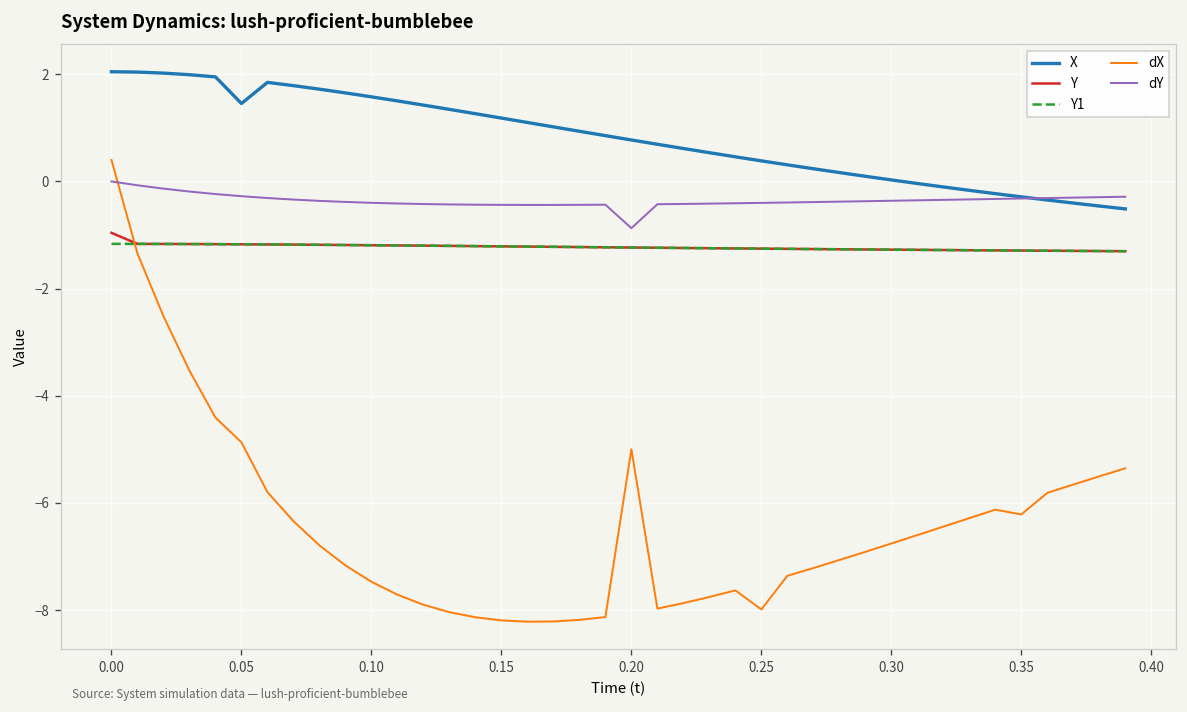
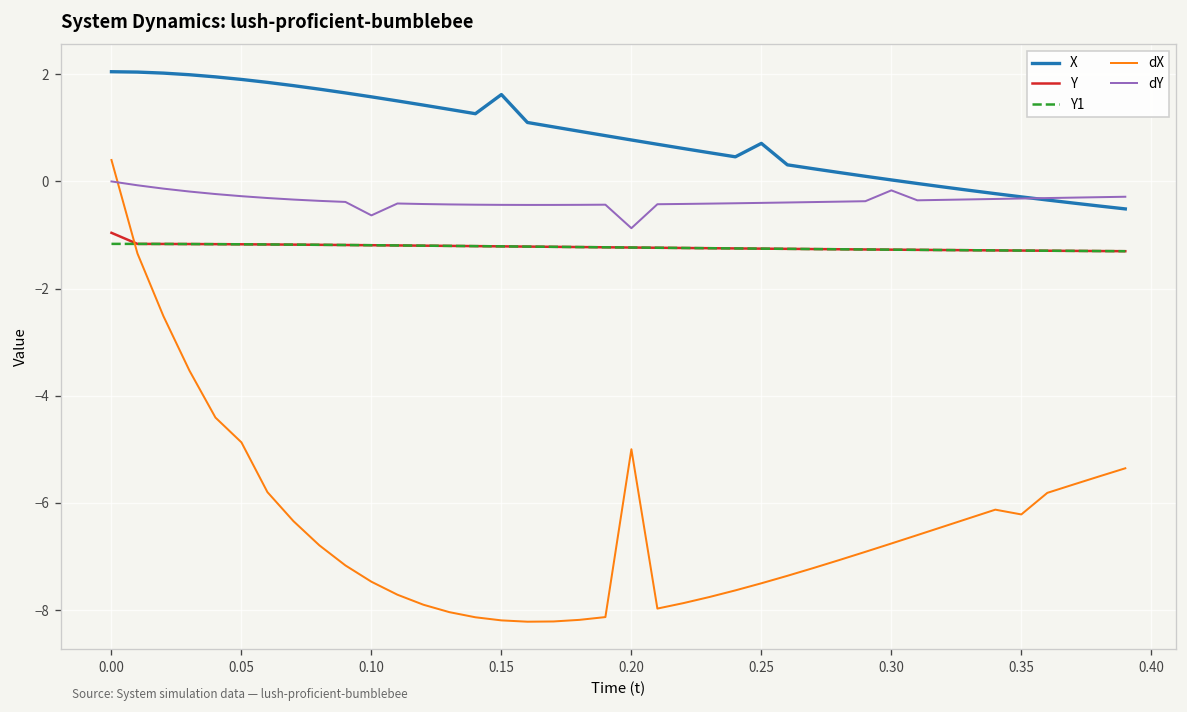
X, 0.05: 1.5 -> 1.9
dY, 0.10: -0.4 -> -0.6
X, 0.15: 1.2 -> 1.6
X, 0.25: 0.4 -> 0.7
dX, 0.25: -8.0 -> -7.5
dY, 0.30: -0.4 -> -0.2
